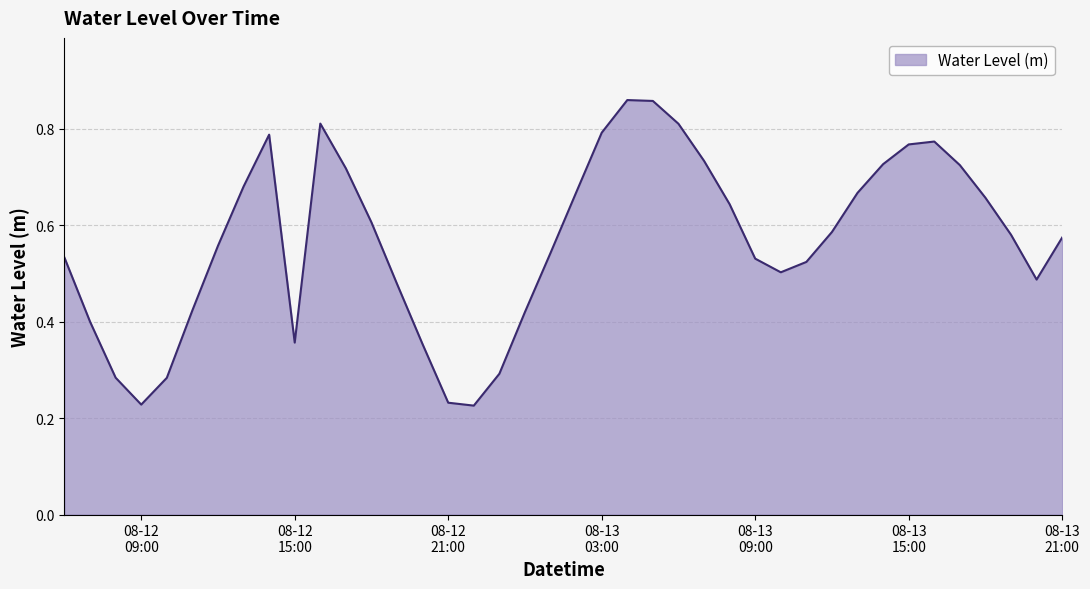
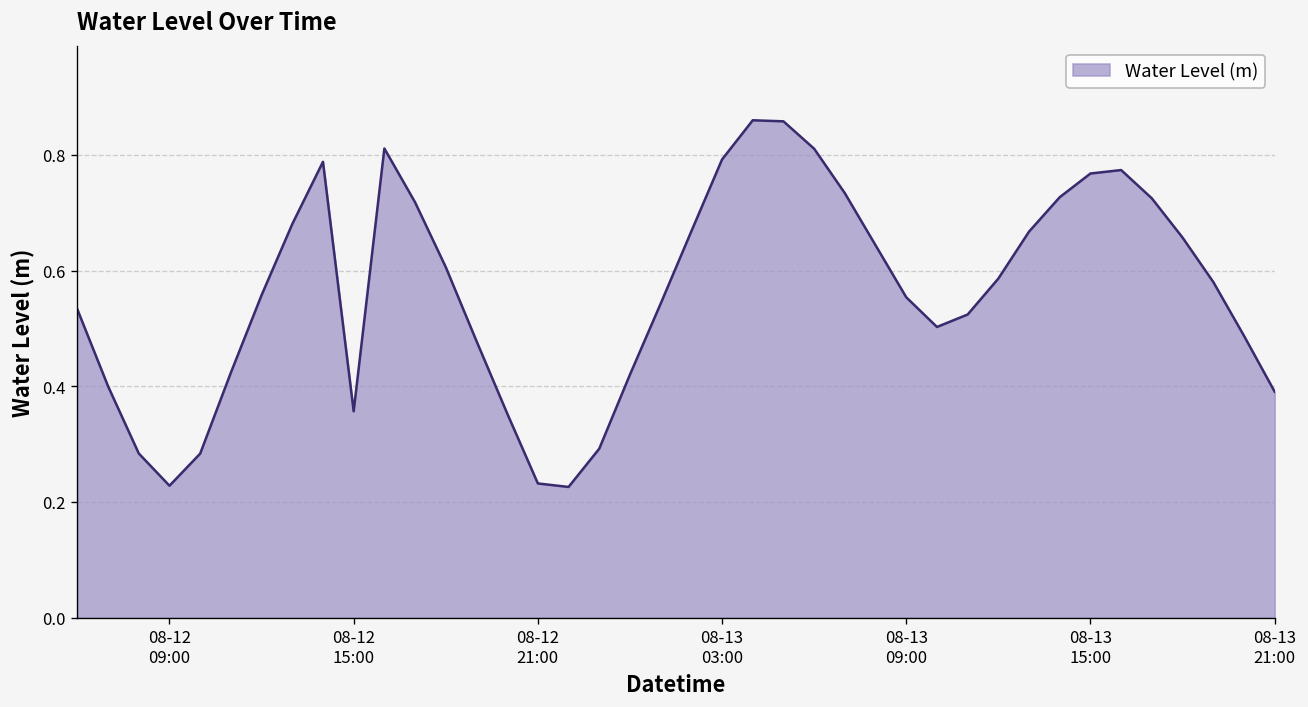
08-13 09:00: 0.53 -> 0.55
08-13 21:00: 0.57 -> 0.39
